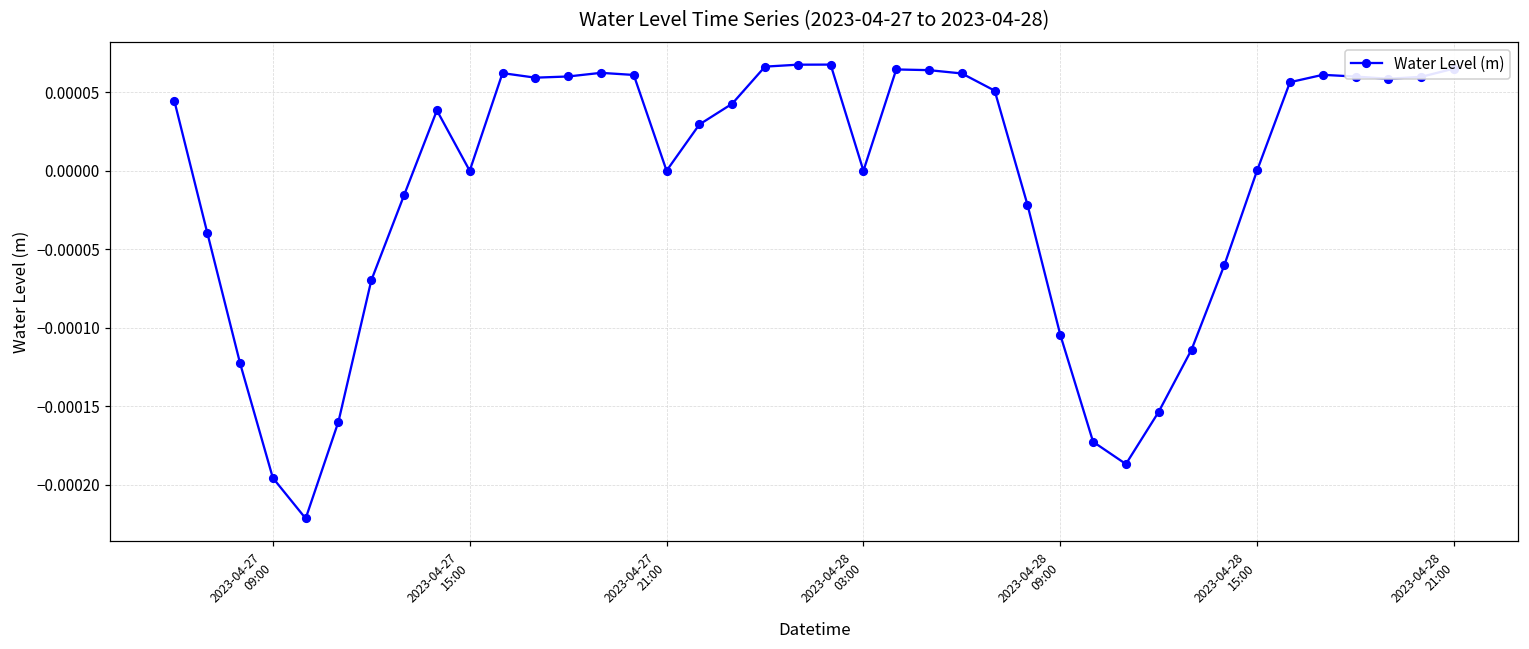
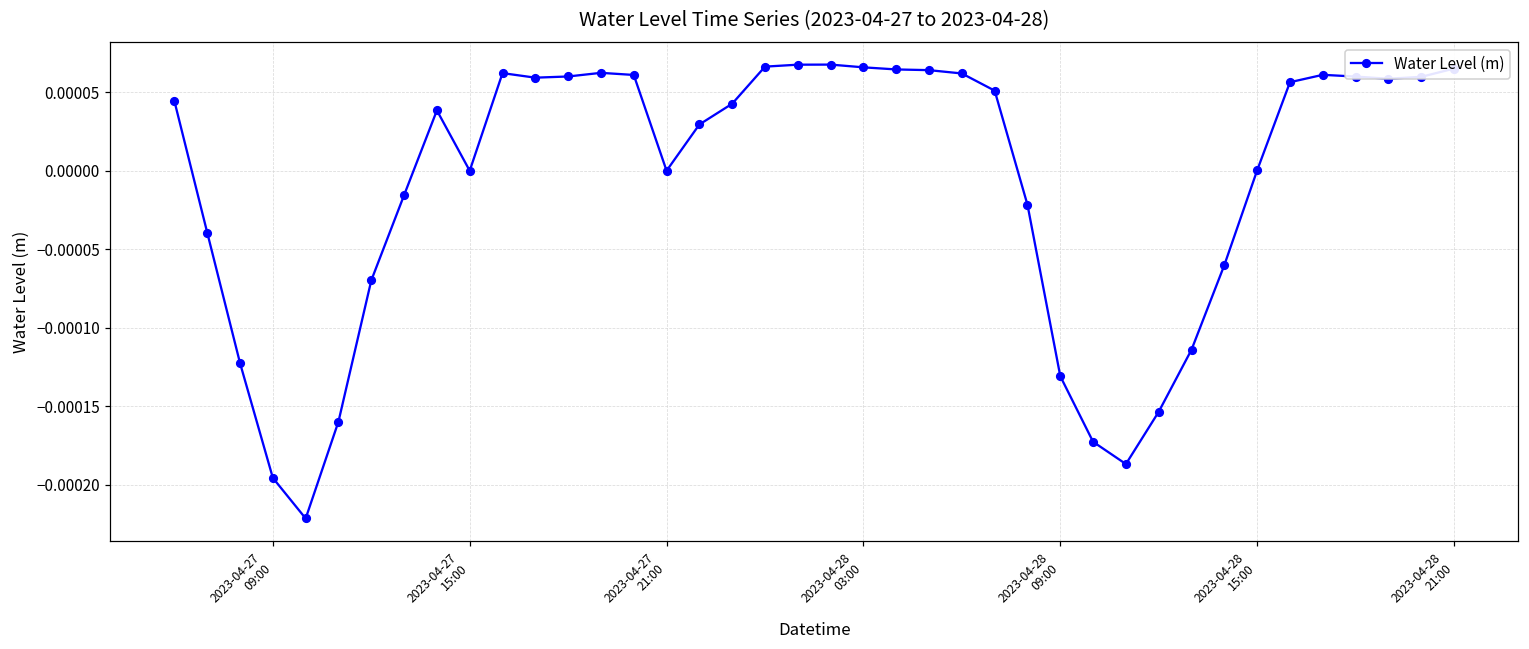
2023-04-28 03:00: 0.0000 -> 0.0001
2023-04-28 09:00: -0.000105 -> -0.000131
